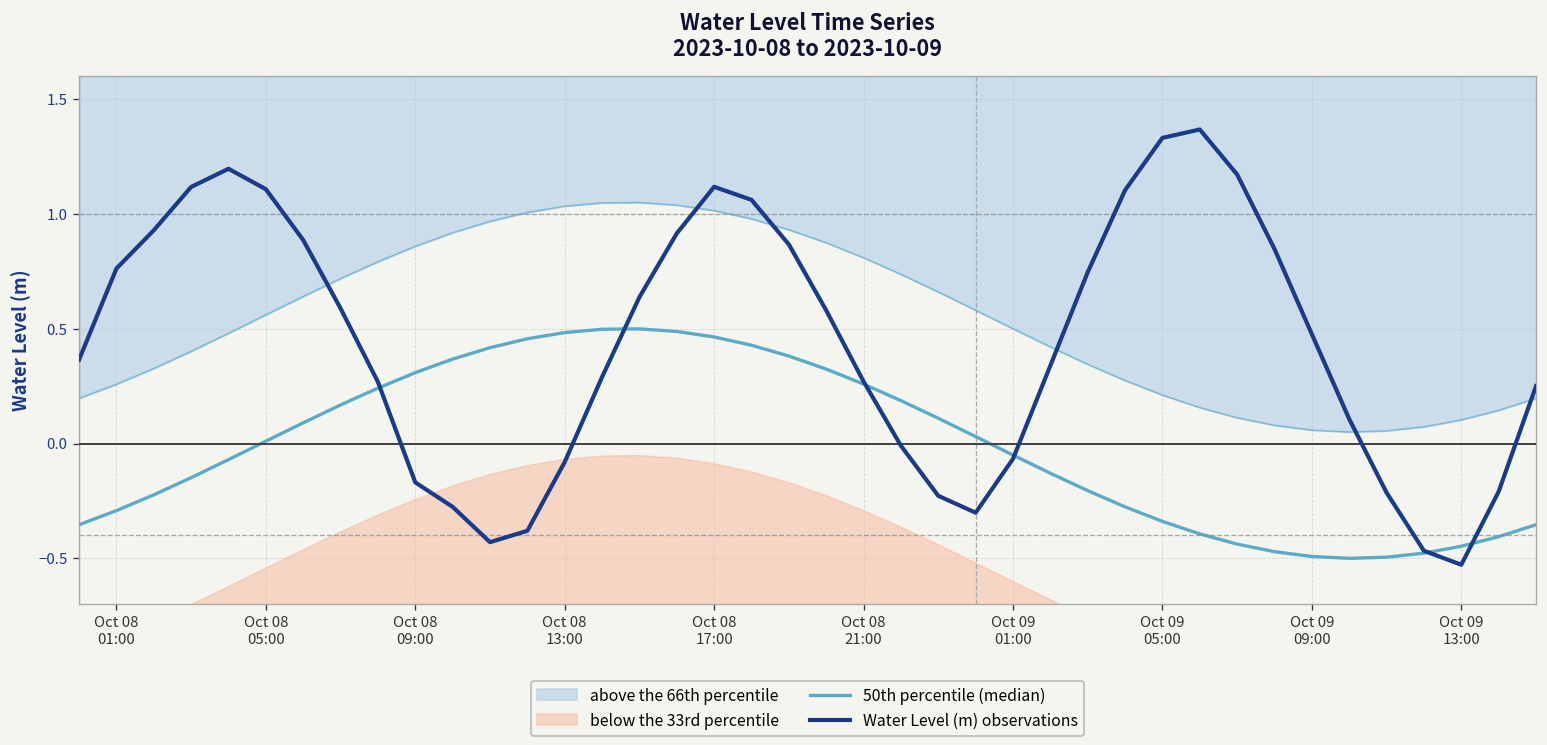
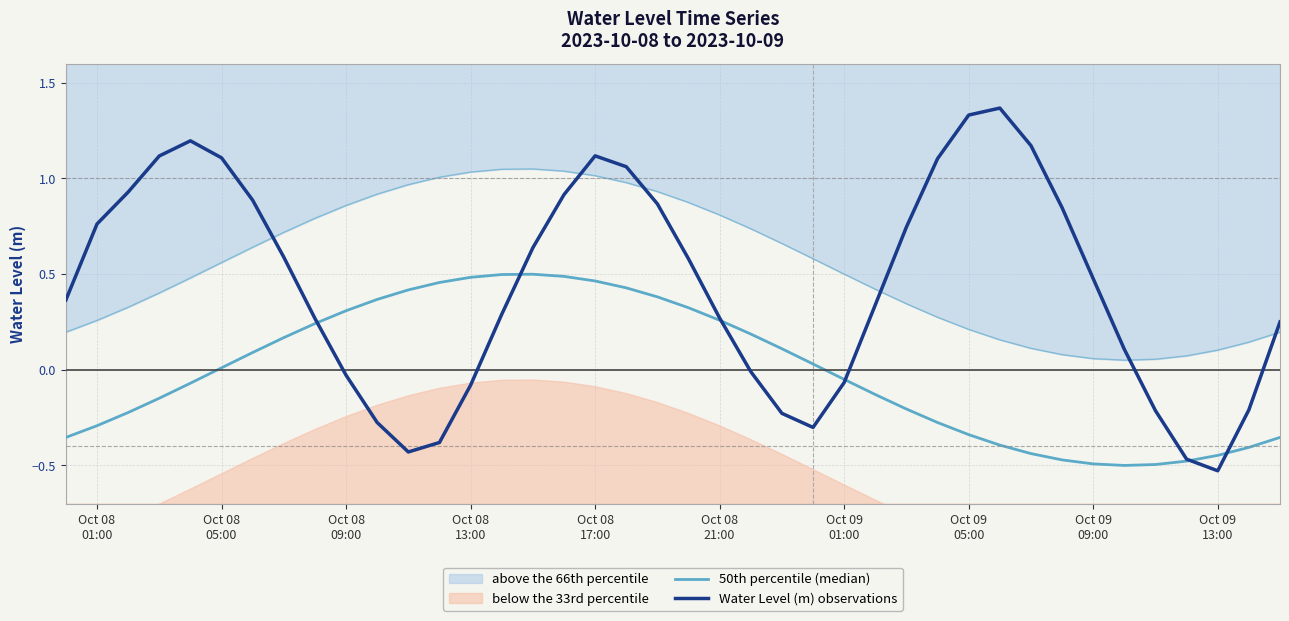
Water Level (m) observations, Oct 08 09:00: -0.17 -> -0.03
